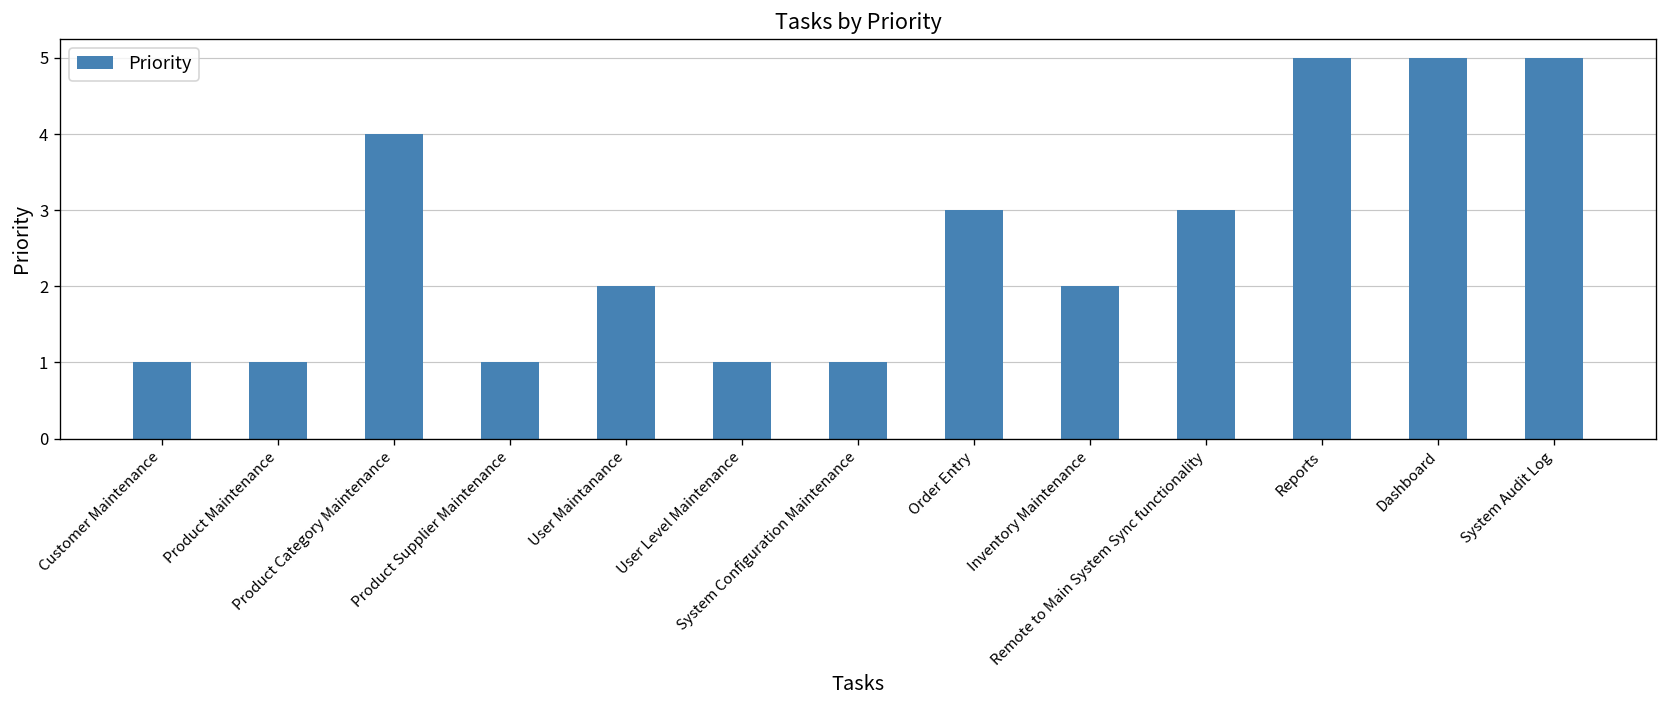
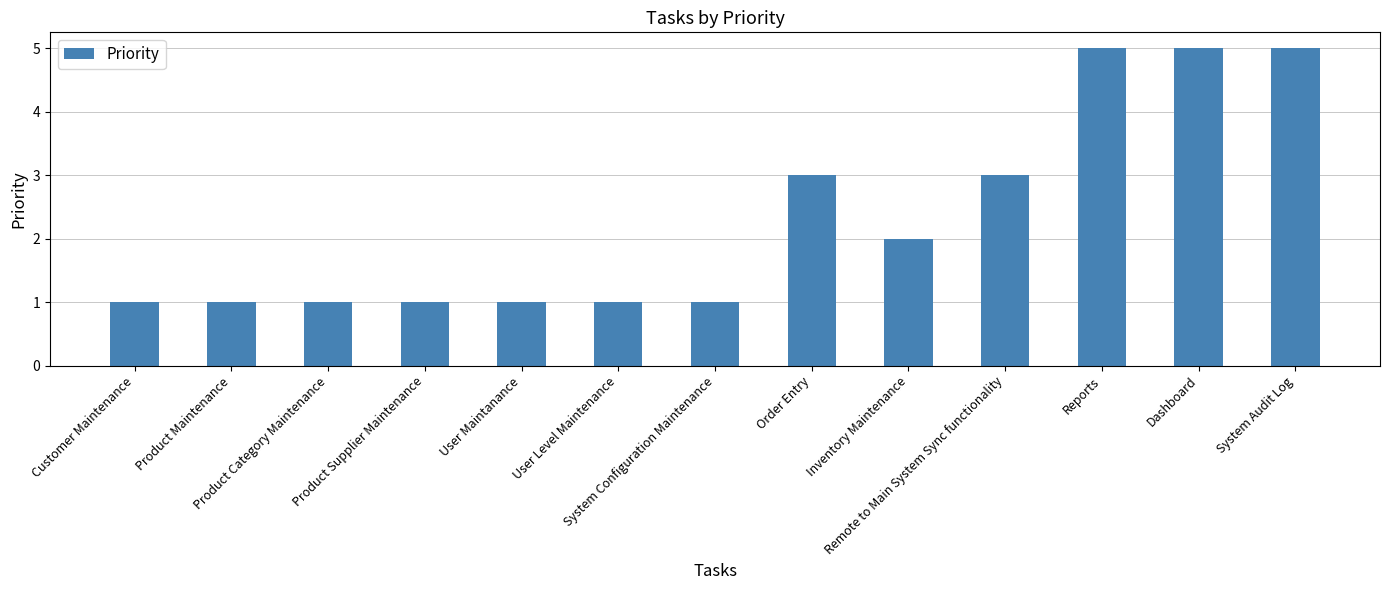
Product Category Maintenance: 4 -> 1
User Maintanance: 2 -> 1
